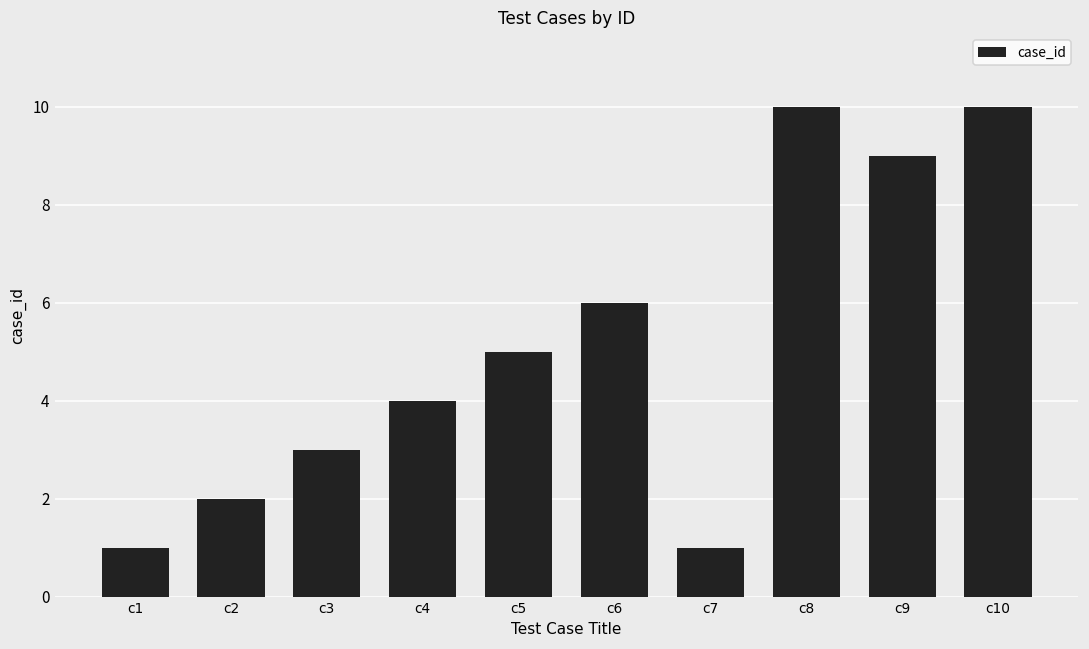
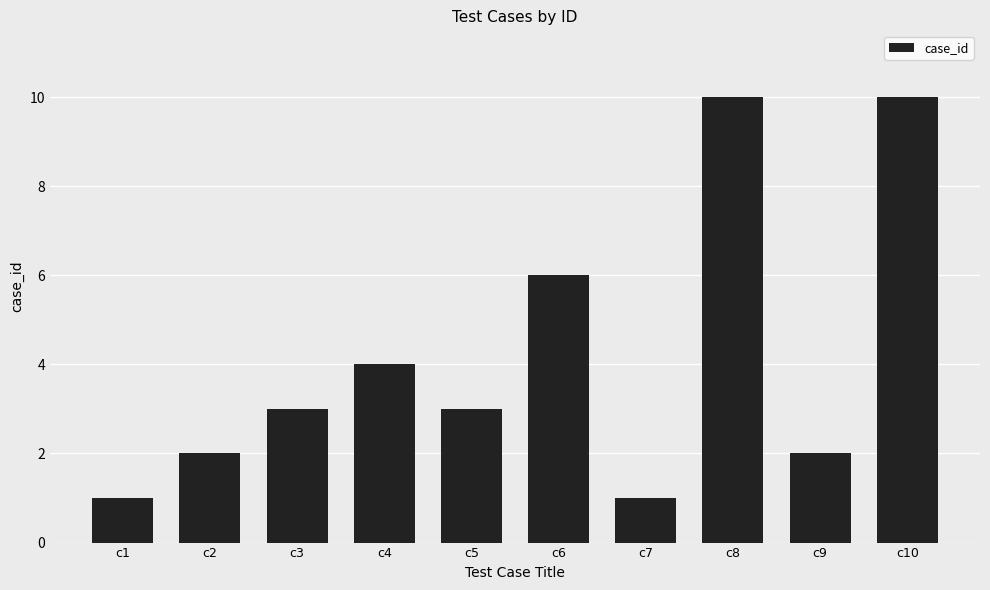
c5: 5 -> 3
c9: 9 -> 2
